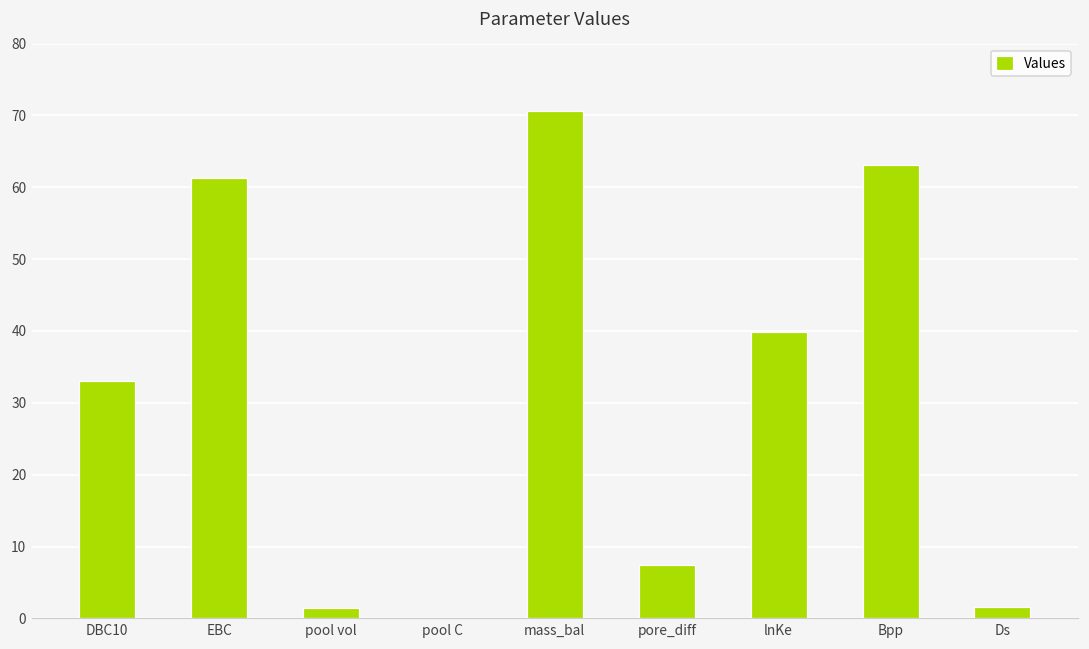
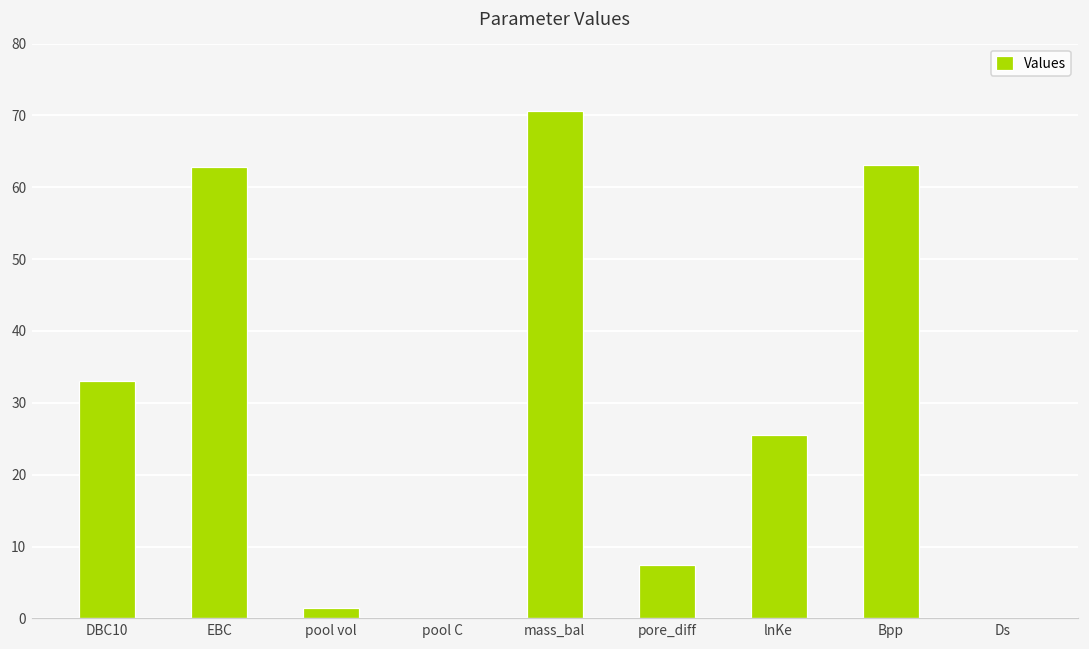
EBC: 61 -> 63
lnKe: 40 -> 25
Ds: 2 -> 0
